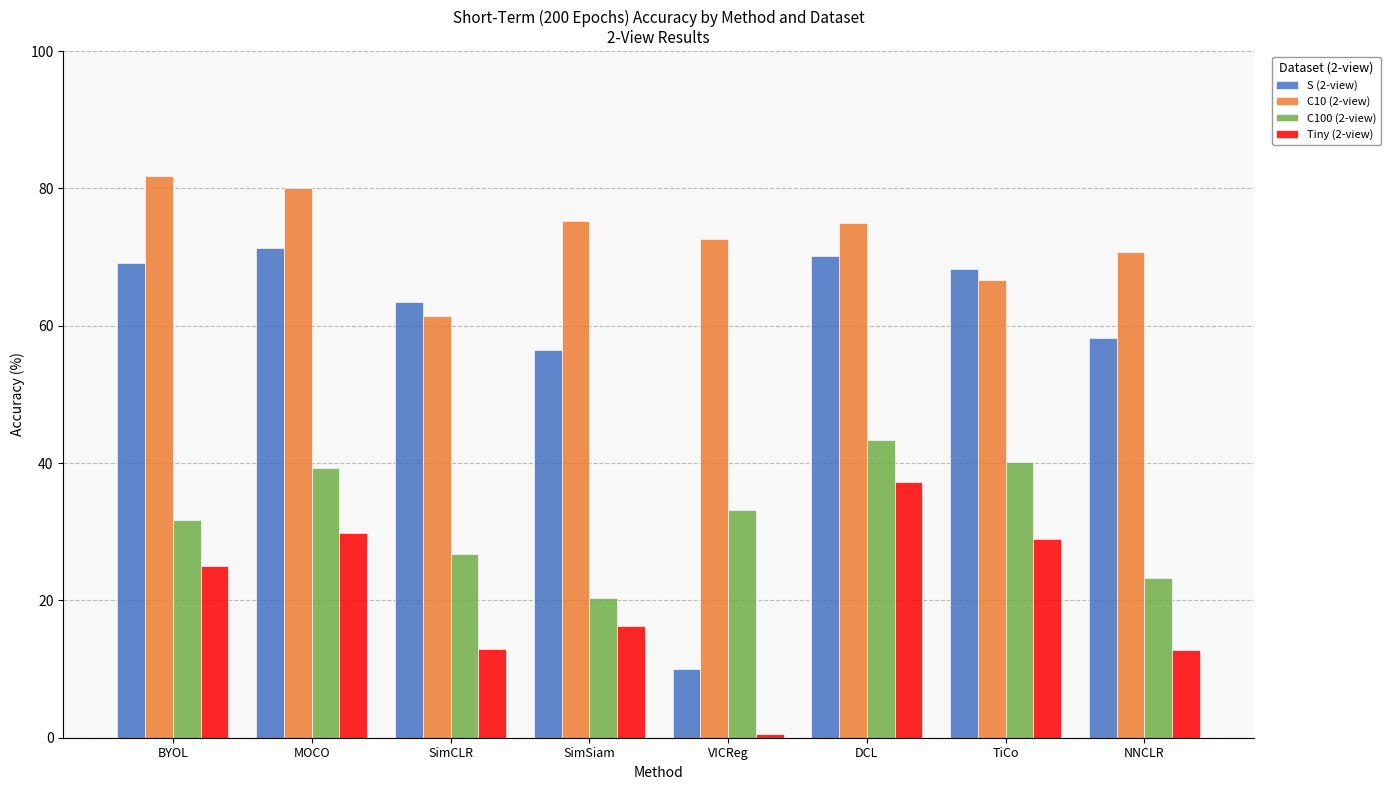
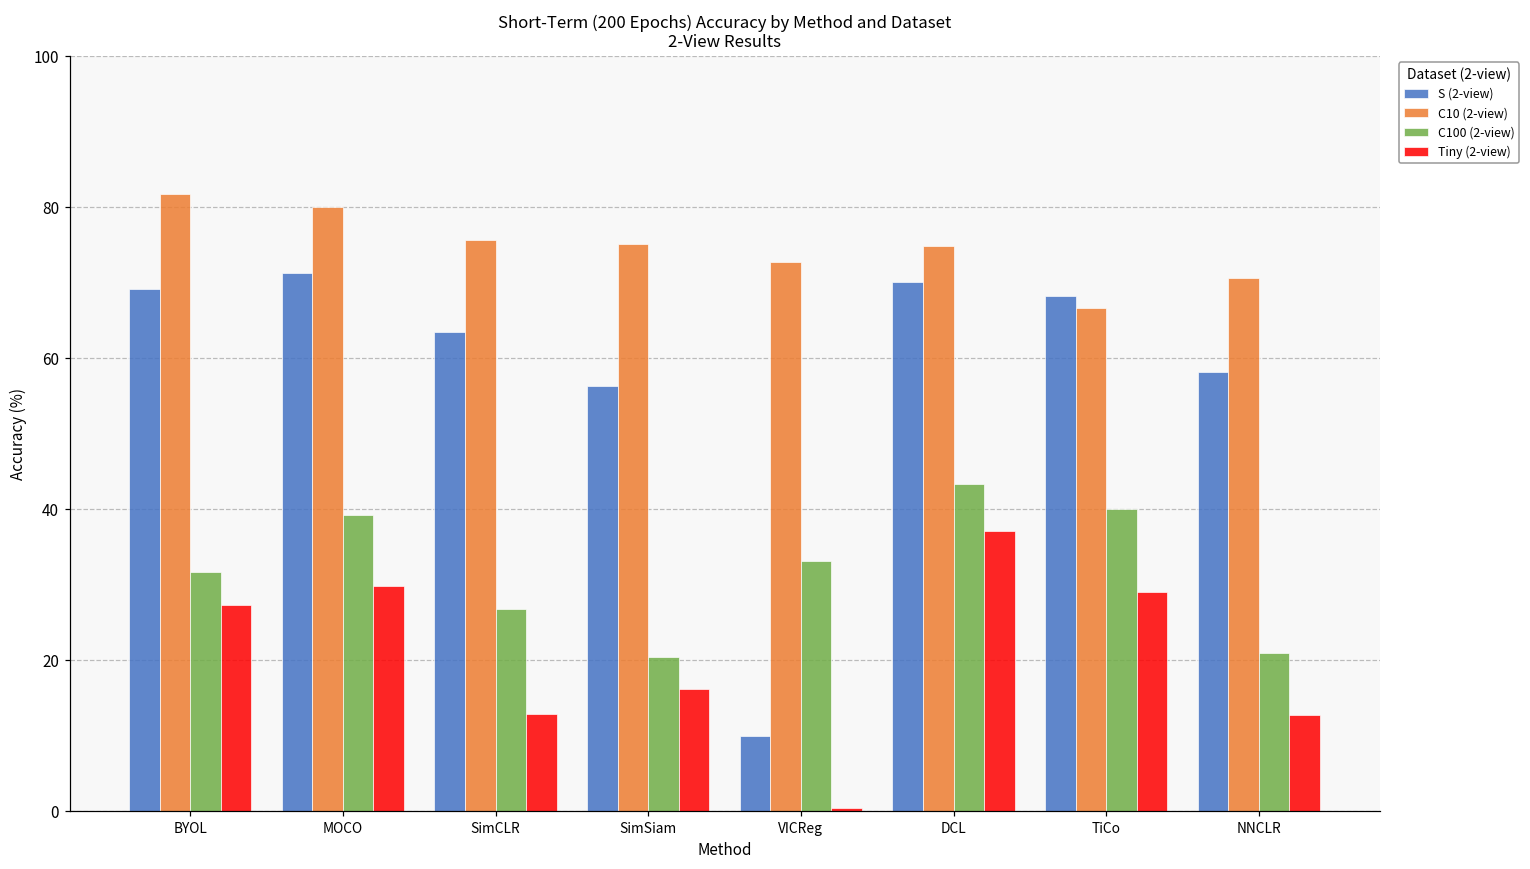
Tiny (2-view), BYOL: 25 -> 27
C10 (2-view), SimCLR: 61 -> 76
C100 (2-view), NNCLR: 23 -> 21
